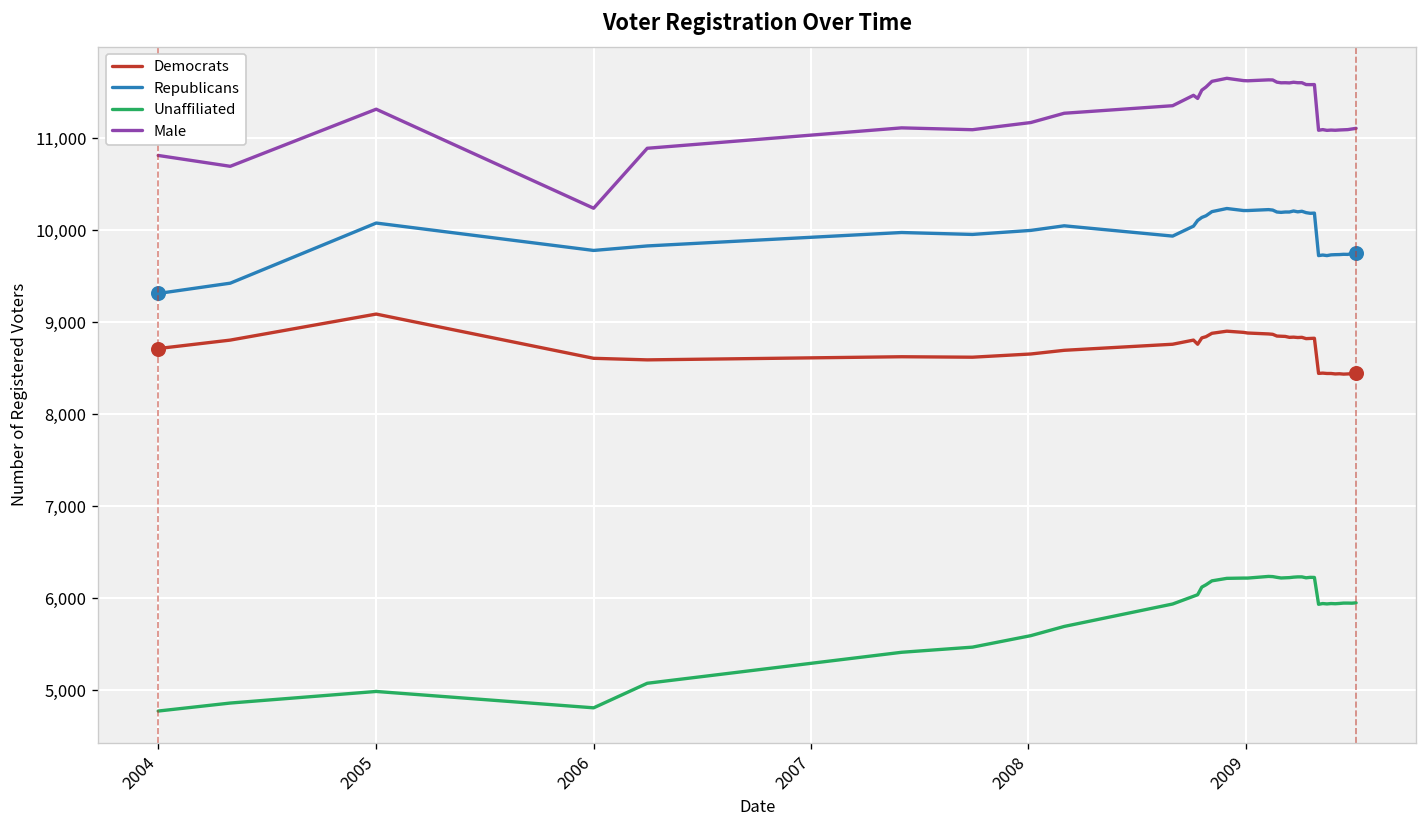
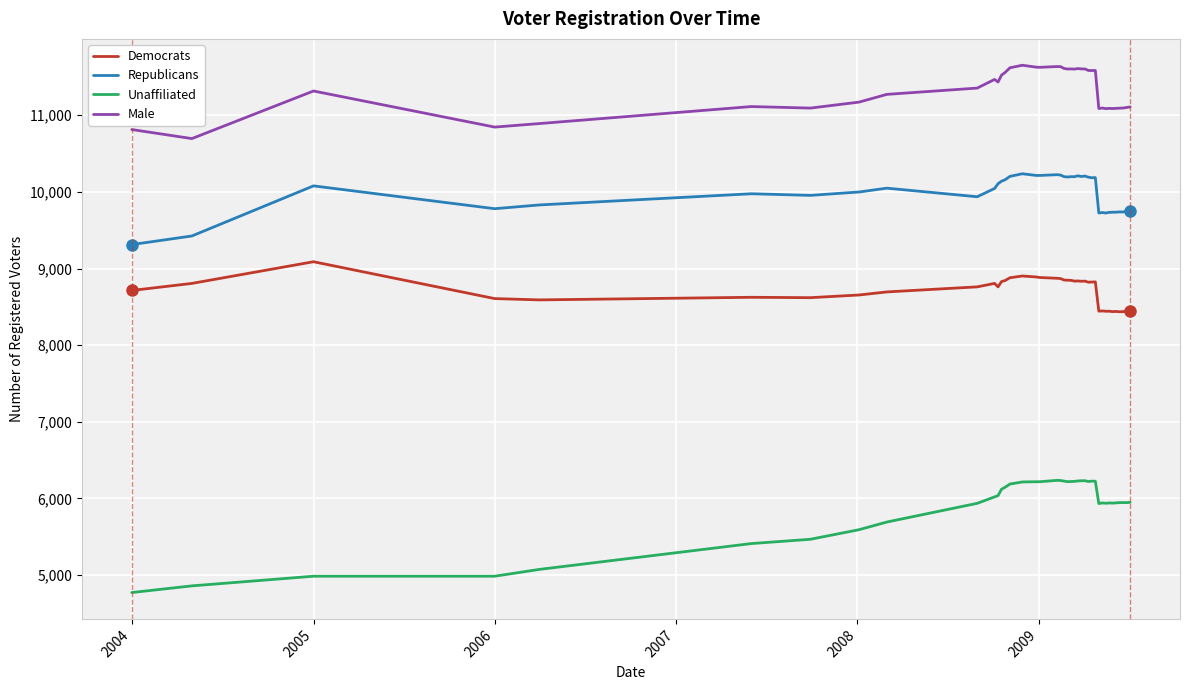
Unaffiliated, 2006: 4,800 -> 5,000
Male, 2006: 10,200 -> 10,800
